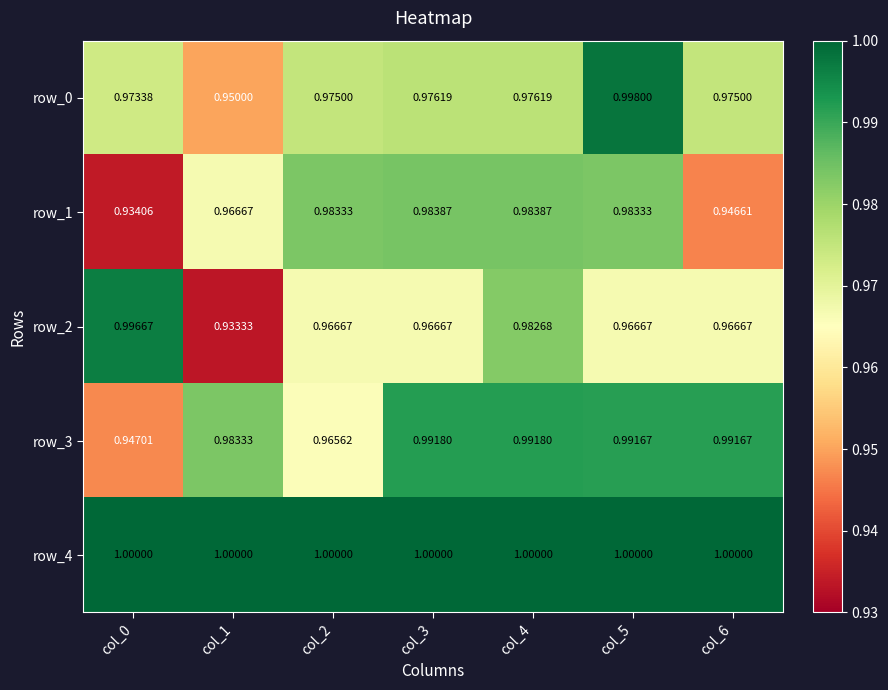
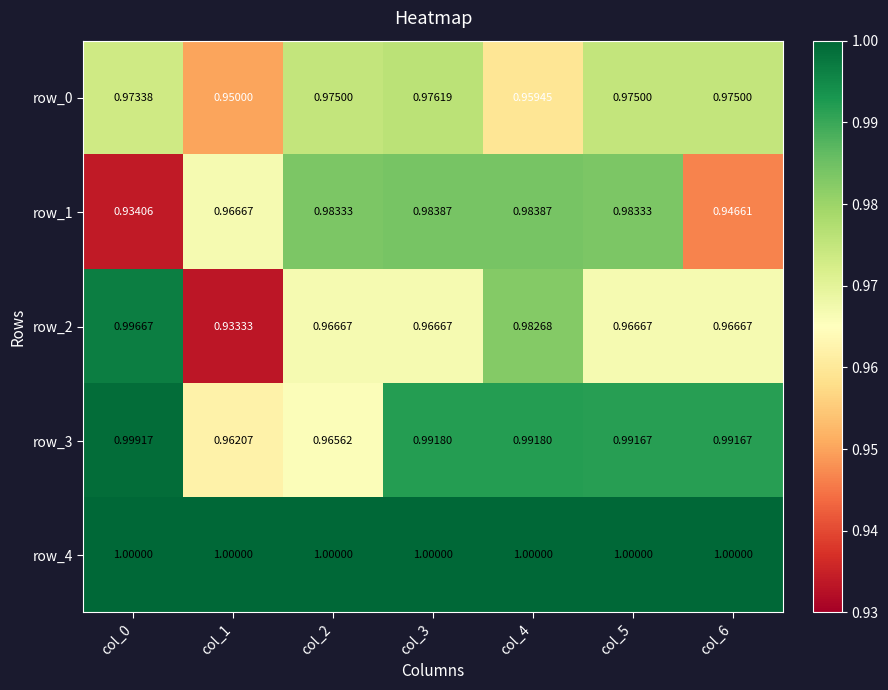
row_0, col_4: 0.97619 -> 0.95945
row_0, col_5: 0.99800 -> 0.97500
row_3, col_0: 0.94701 -> 0.99917
row_3, col_1: 0.98333 -> 0.96207
